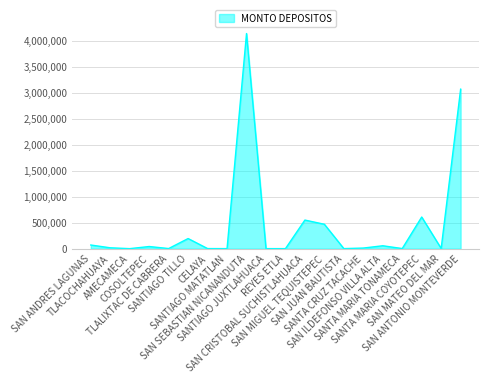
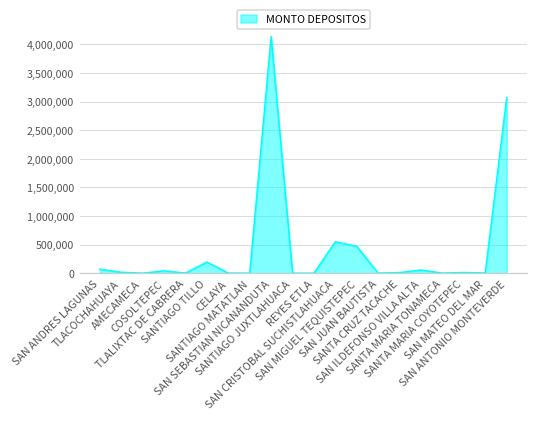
SANTA MARIA COYOTEPEC: 600,000 -> 0
